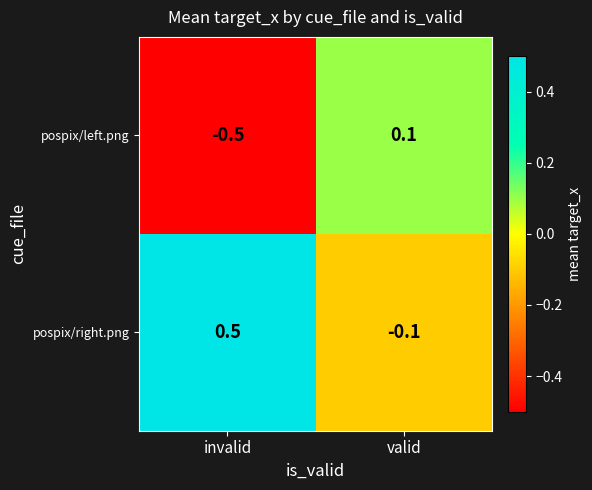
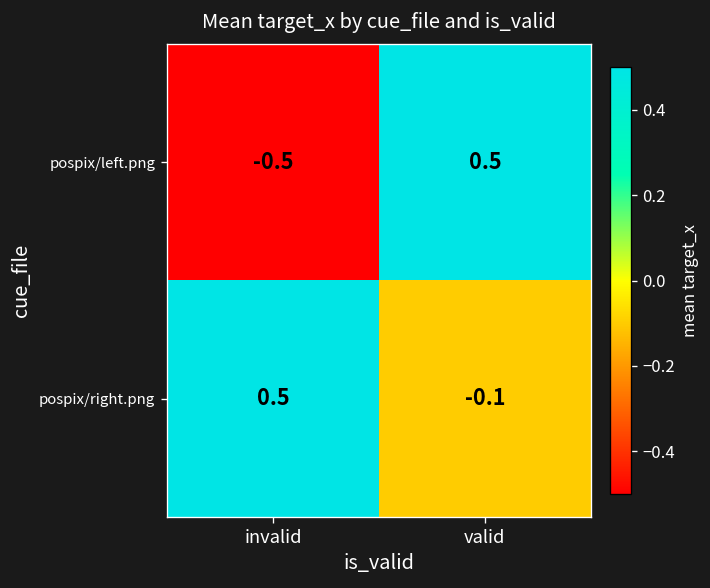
pospix/left.png, valid: 0.1 -> 0.5
